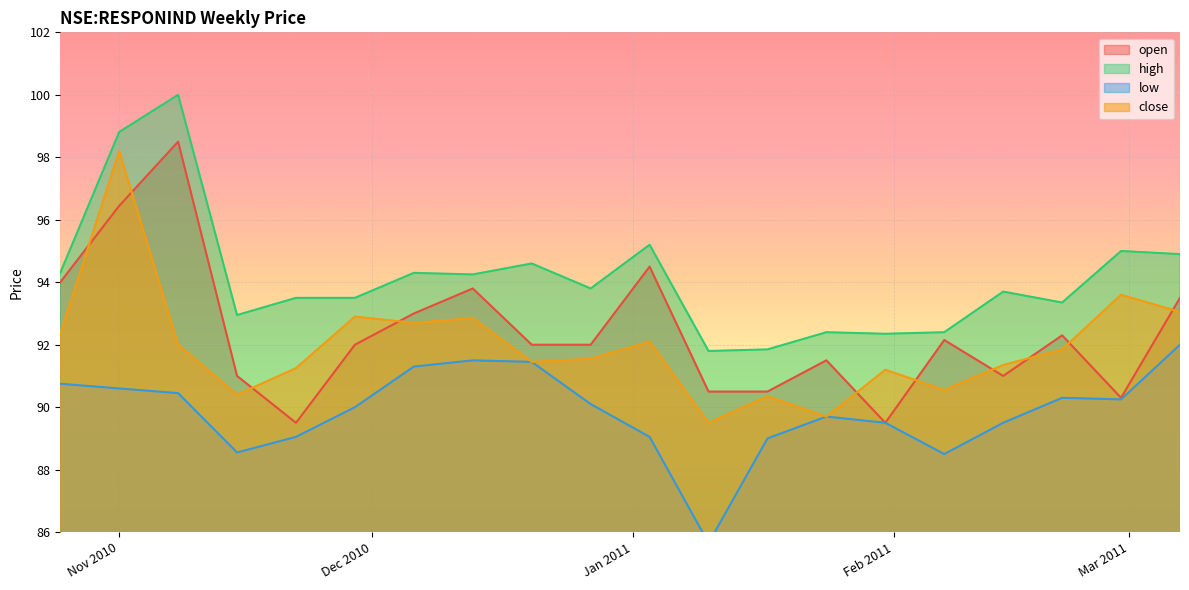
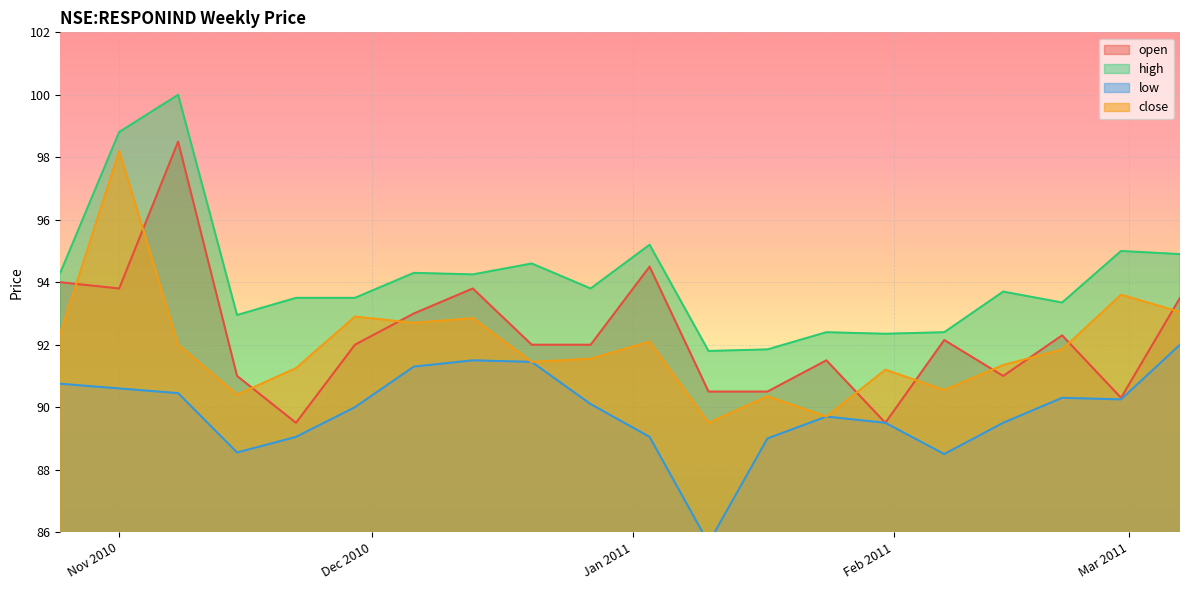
open, Nov 2010: 96.4 -> 93.8
